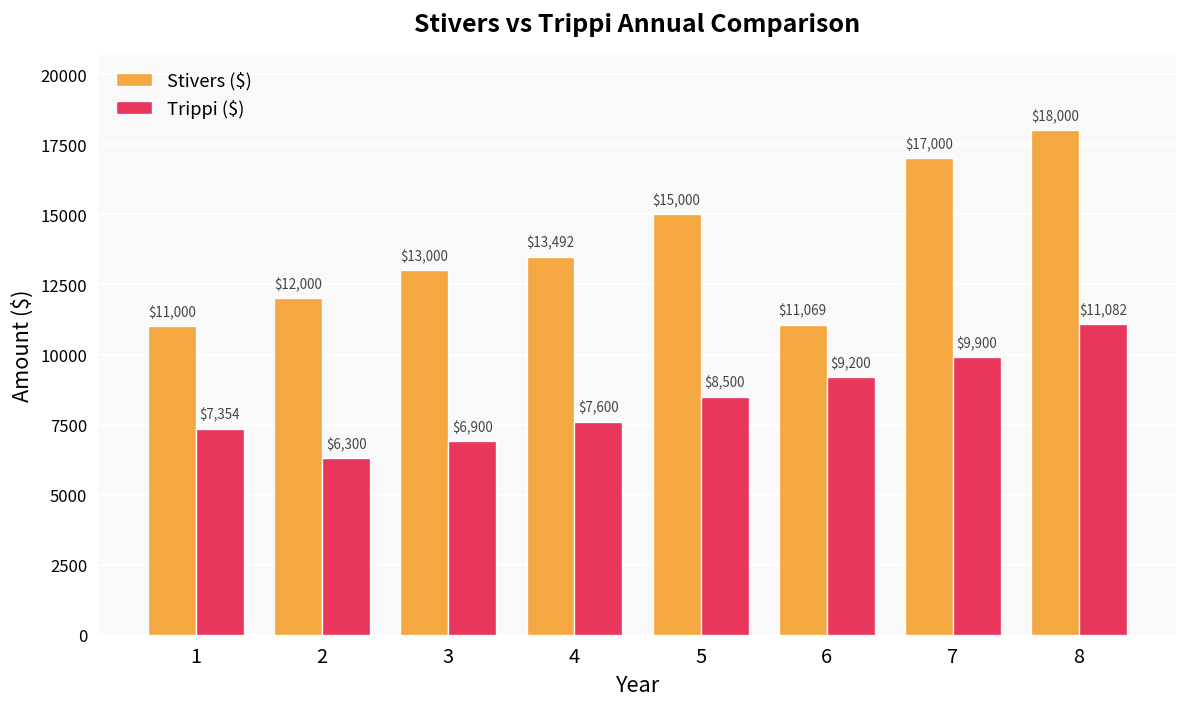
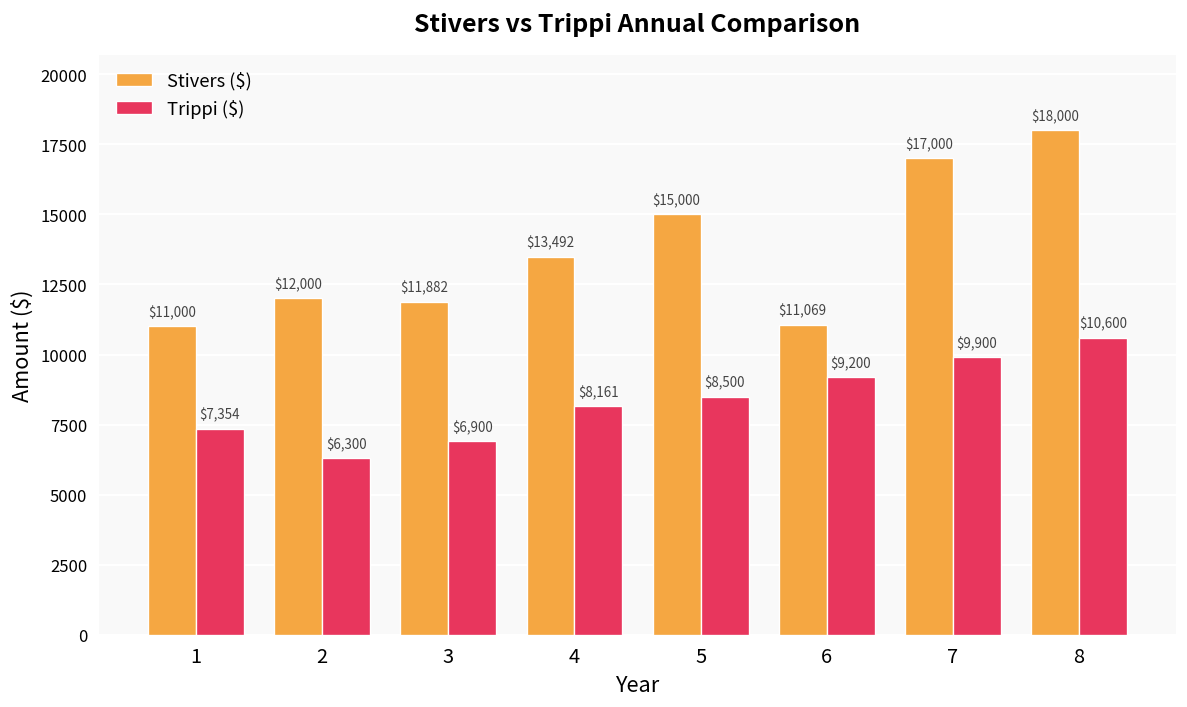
Stivers ($), 3: $13,000 -> $11,882
Trippi ($), 4: $7,600 -> $8,161
Trippi ($), 8: $11,082 -> $10,600
